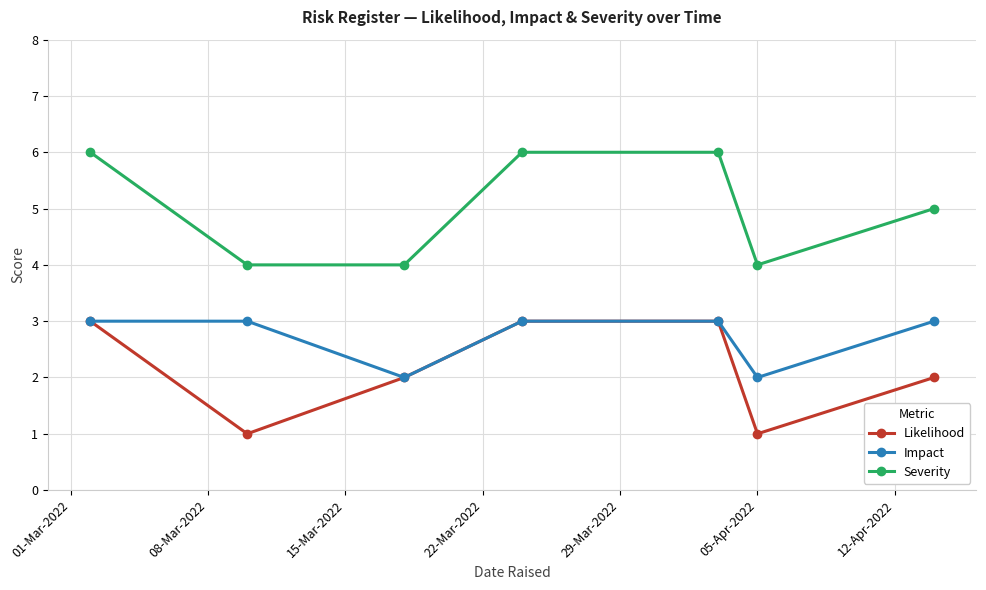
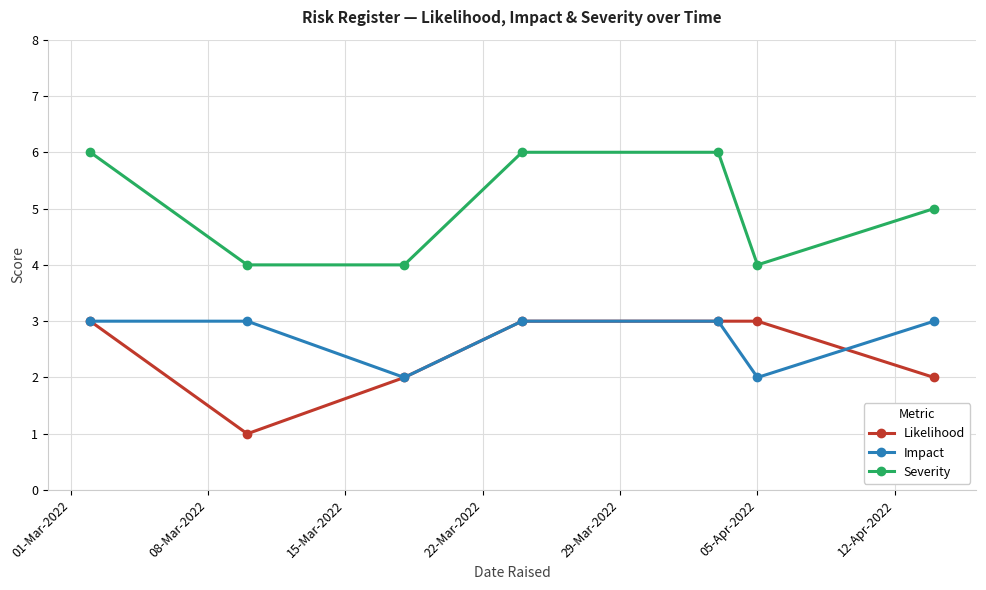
Likelihood, 05-Apr-2022: 1 -> 3
